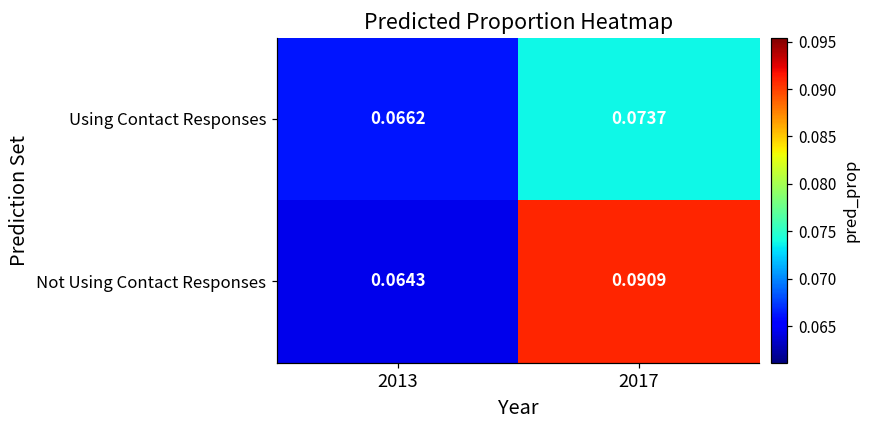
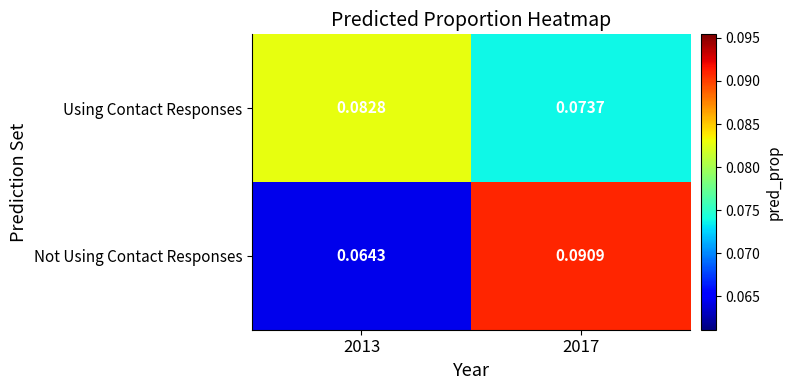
Using Contact Responses, 2013: 0.0662 -> 0.0828
